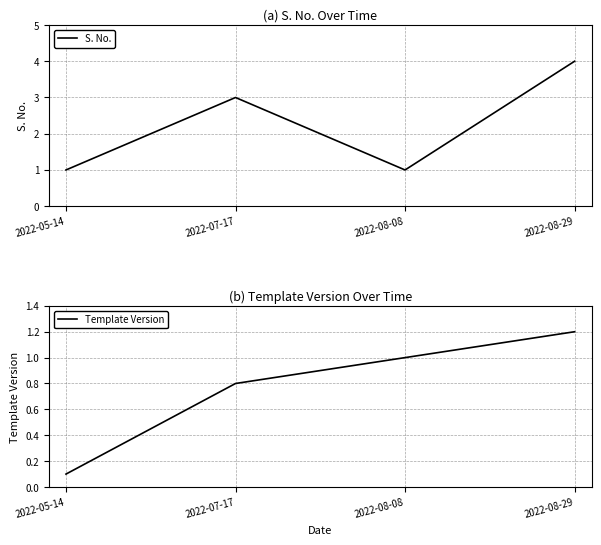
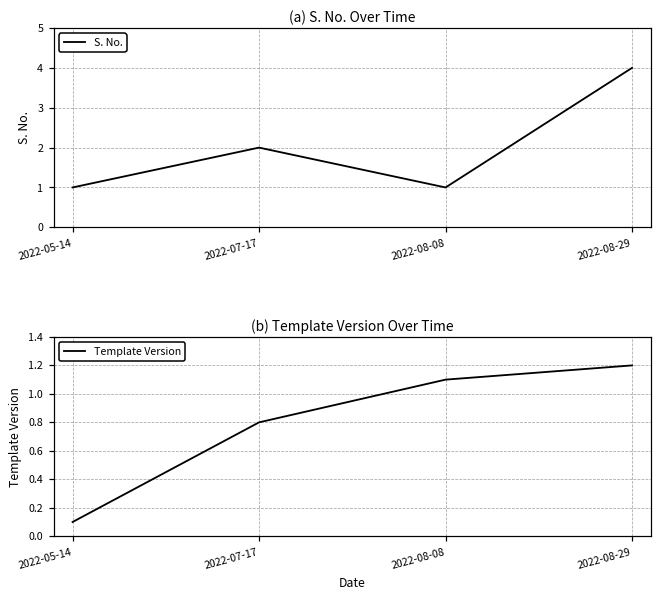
(a) S. No. Over Time, 2022-07-17: 3 -> 2
(b) Template Version Over Time, 2022-08-08: 1.0 -> 1.1
